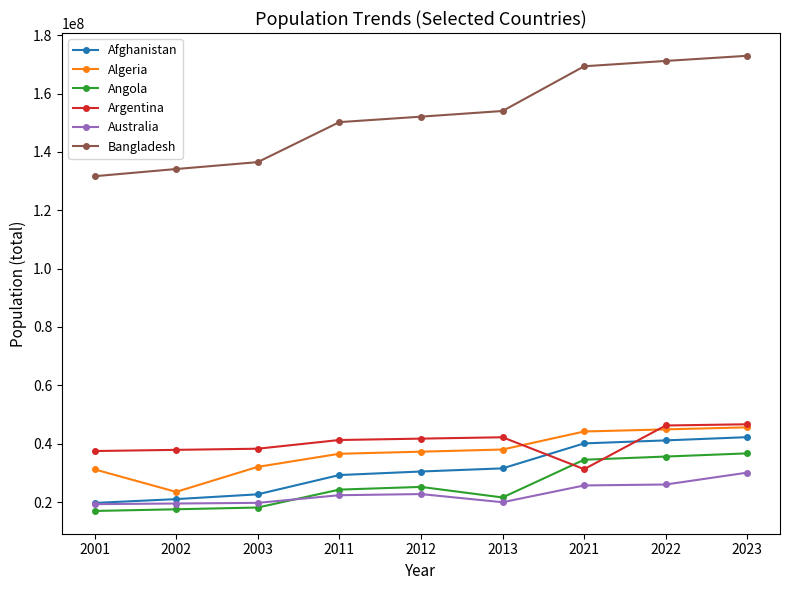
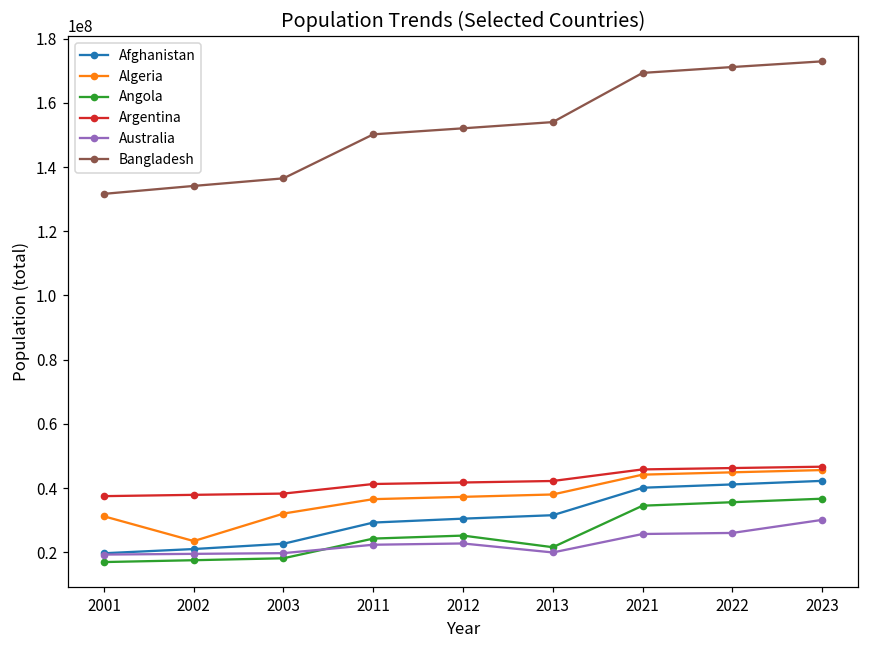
Argentina, 2021: 31000000 -> 46000000
